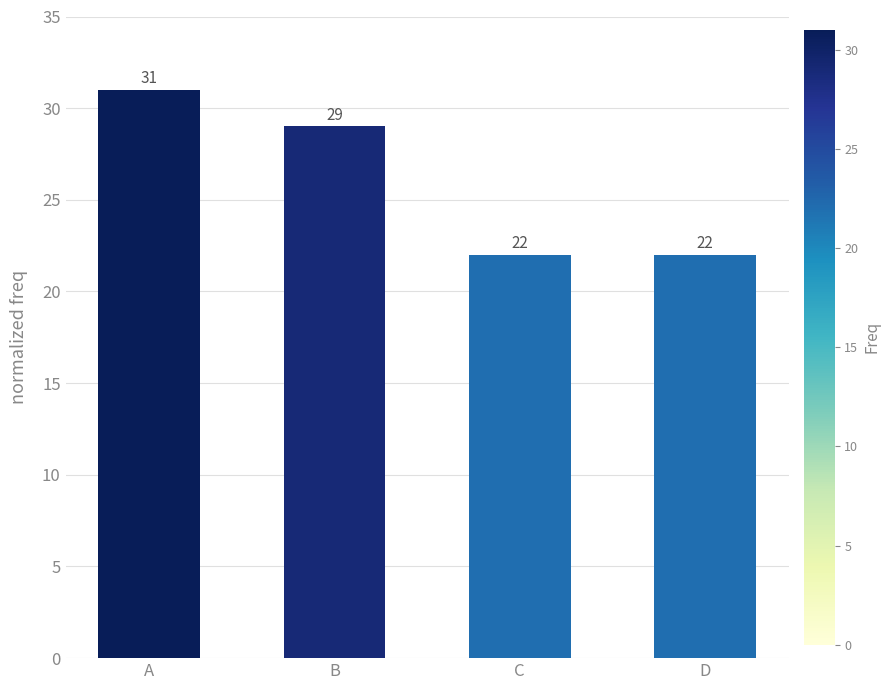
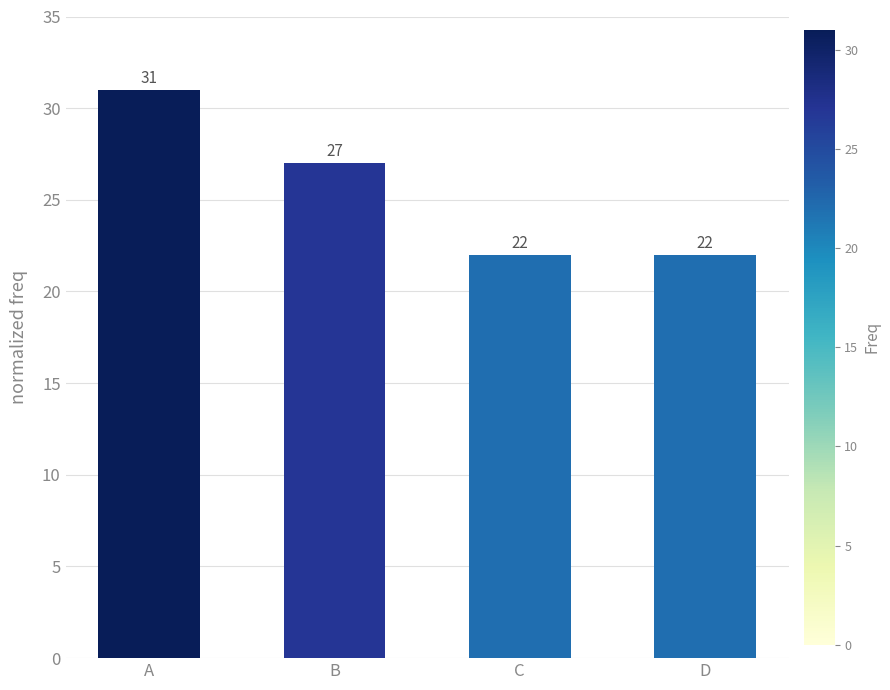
B: 29 -> 27
